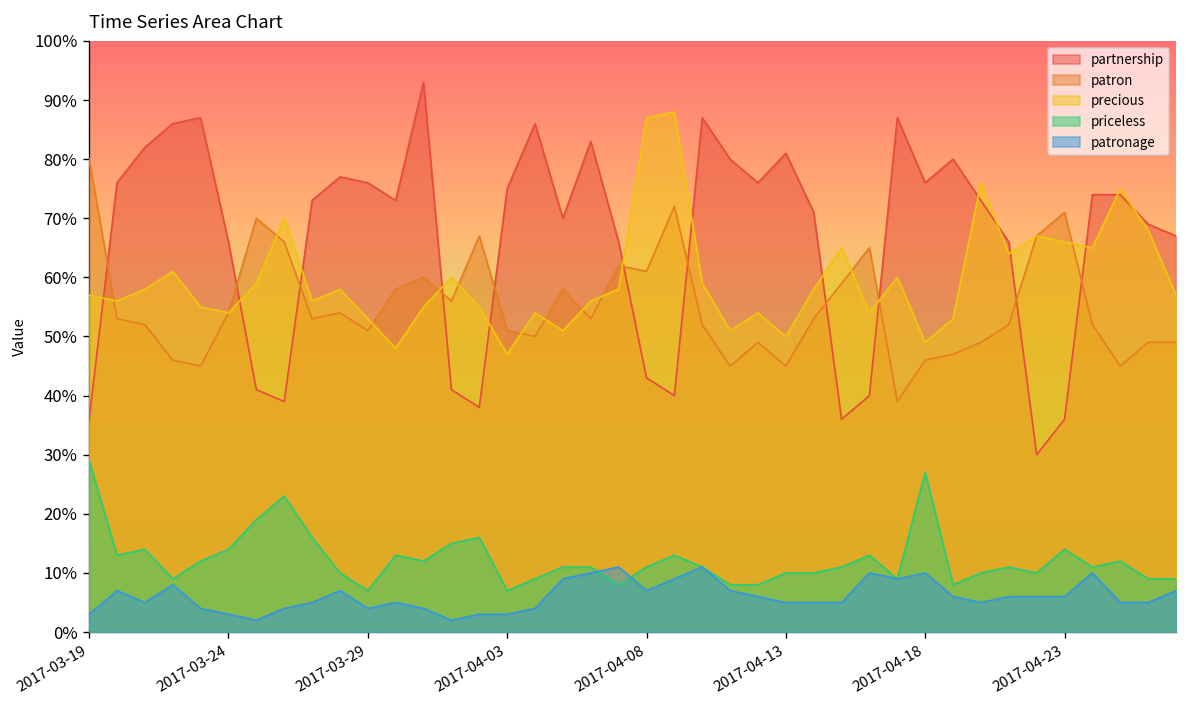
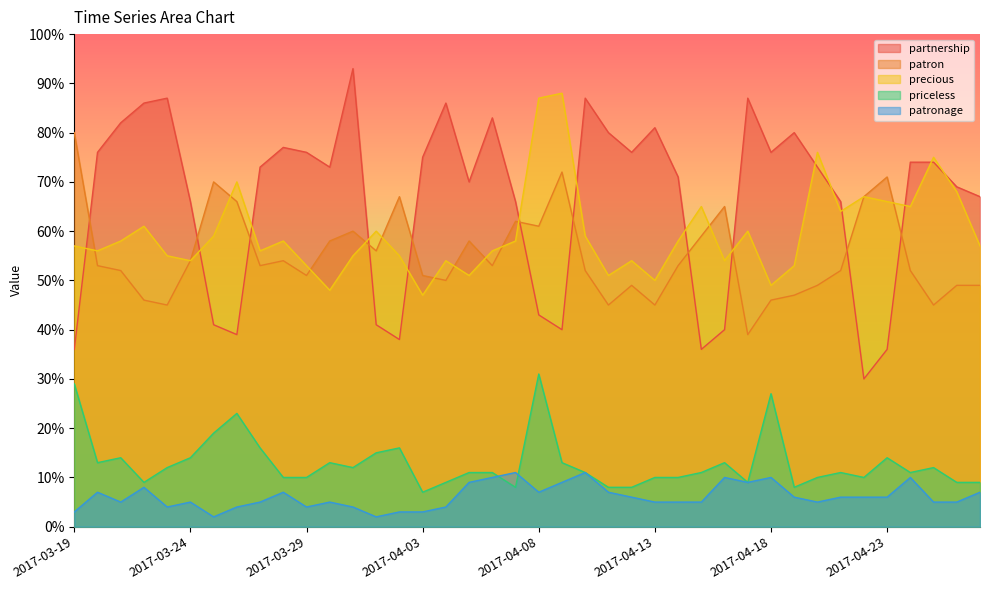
patronage, 2017-03-24: 3% -> 5%
priceless, 2017-03-29: 7% -> 10%
priceless, 2017-04-08: 11% -> 31%
